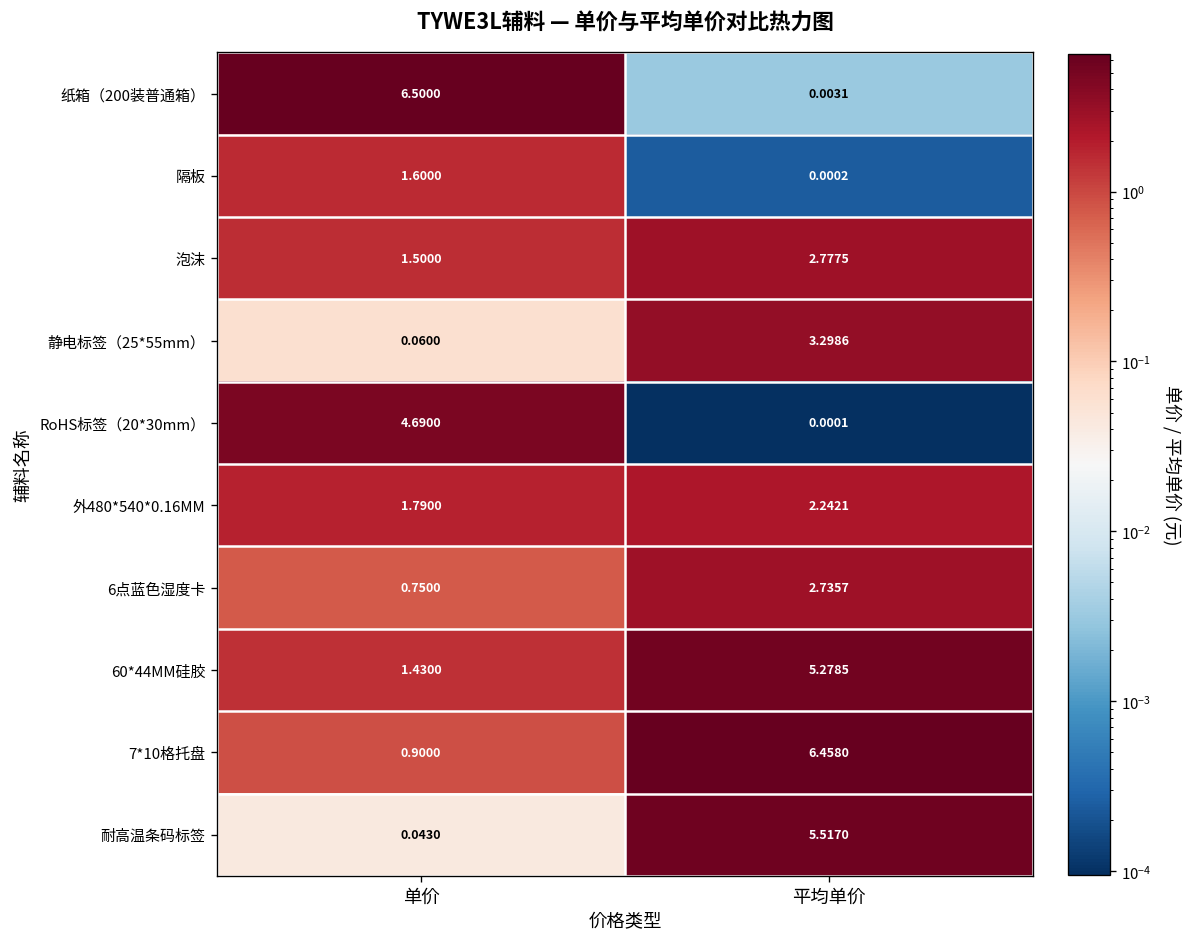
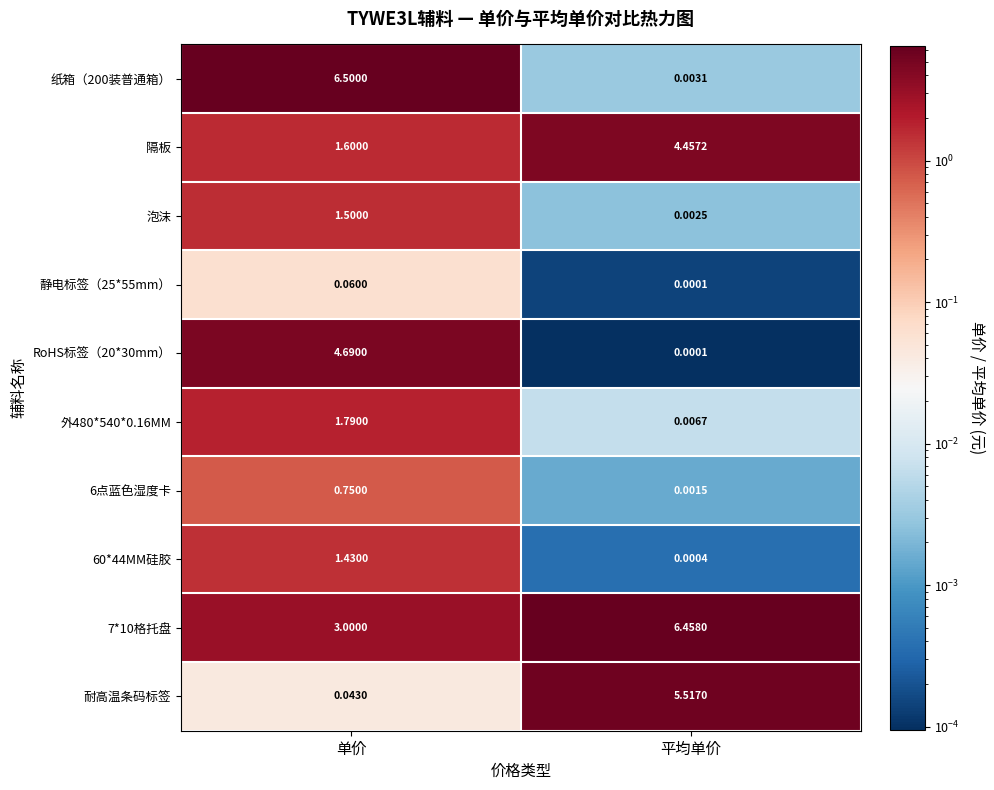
隔板, 平均单价: 0.0002 -> 4.4572
泡沫, 平均单价: 2.7775 -> 0.0025
静电标签（25*55mm）, 平均单价: 3.2986 -> 0.0001
外480*540*0.16MM, 平均单价: 2.2421 -> 0.0067
6点蓝色湿度卡, 平均单价: 2.7357 -> 0.0015
60*44MM硅胶, 平均单价: 5.2785 -> 0.0004
7*10格托盘, 单价: 0.9000 -> 3.0000
